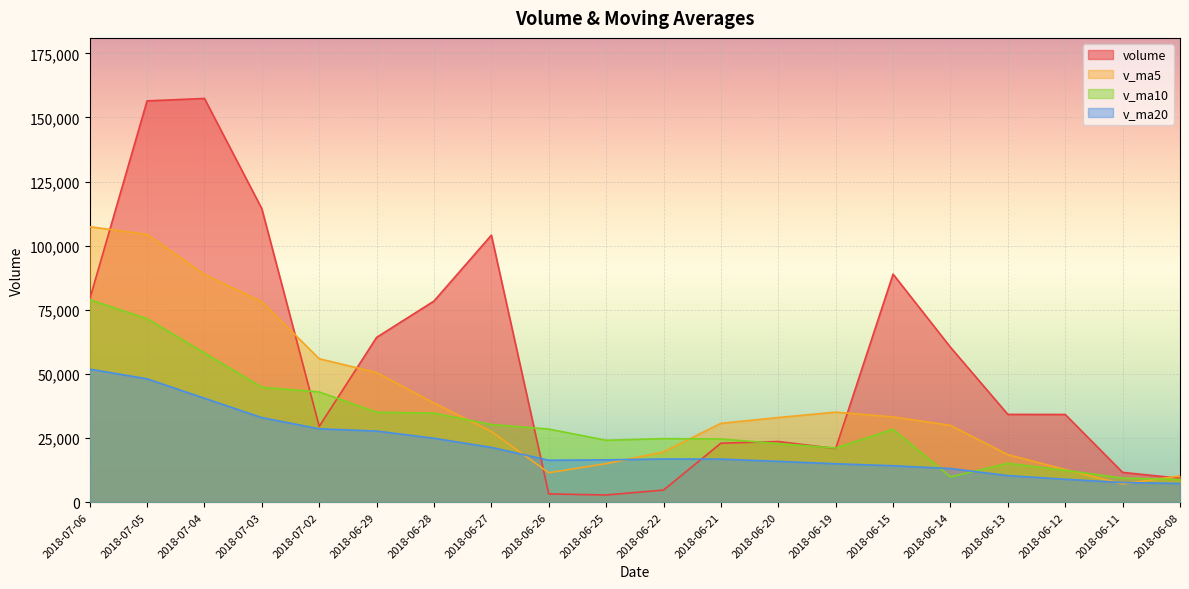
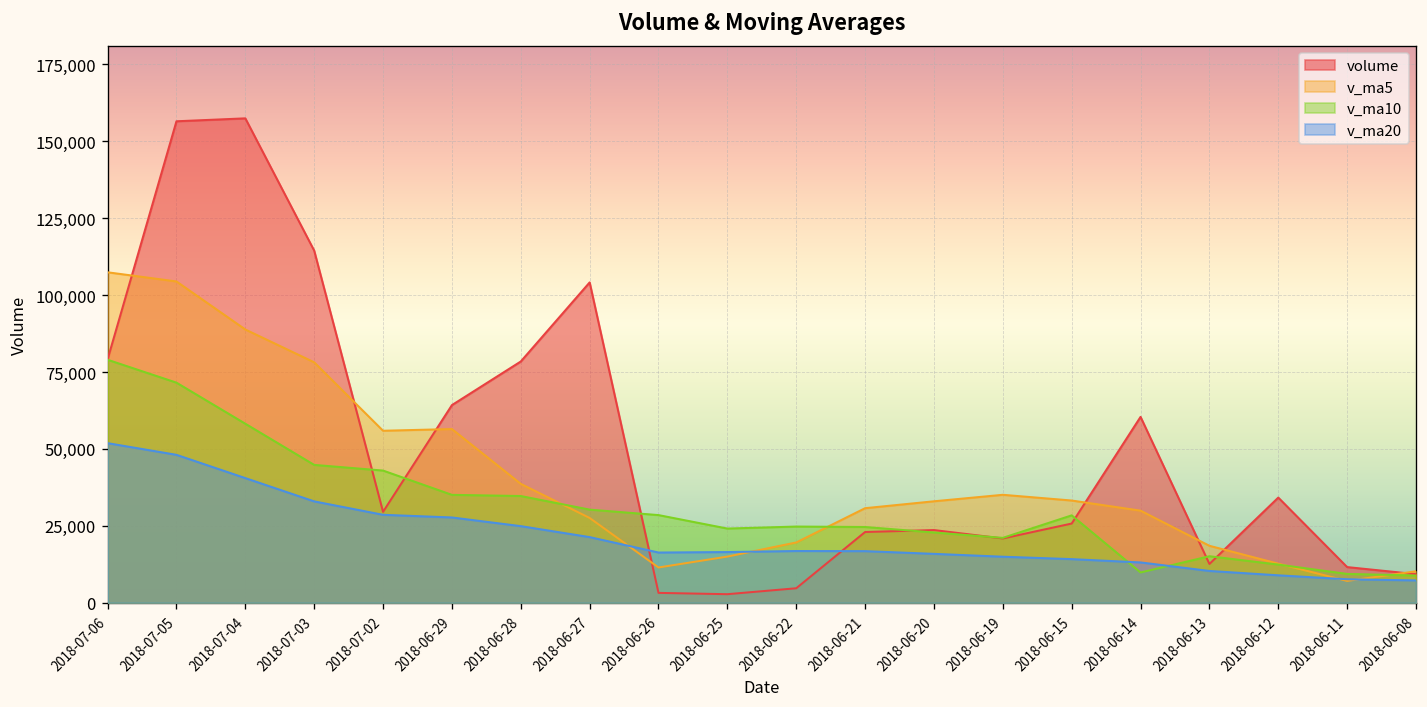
v_ma5, 2018-06-29: 51,000 -> 56,000
volume, 2018-06-15: 89,000 -> 26,000
volume, 2018-06-13: 34,000 -> 13,000
